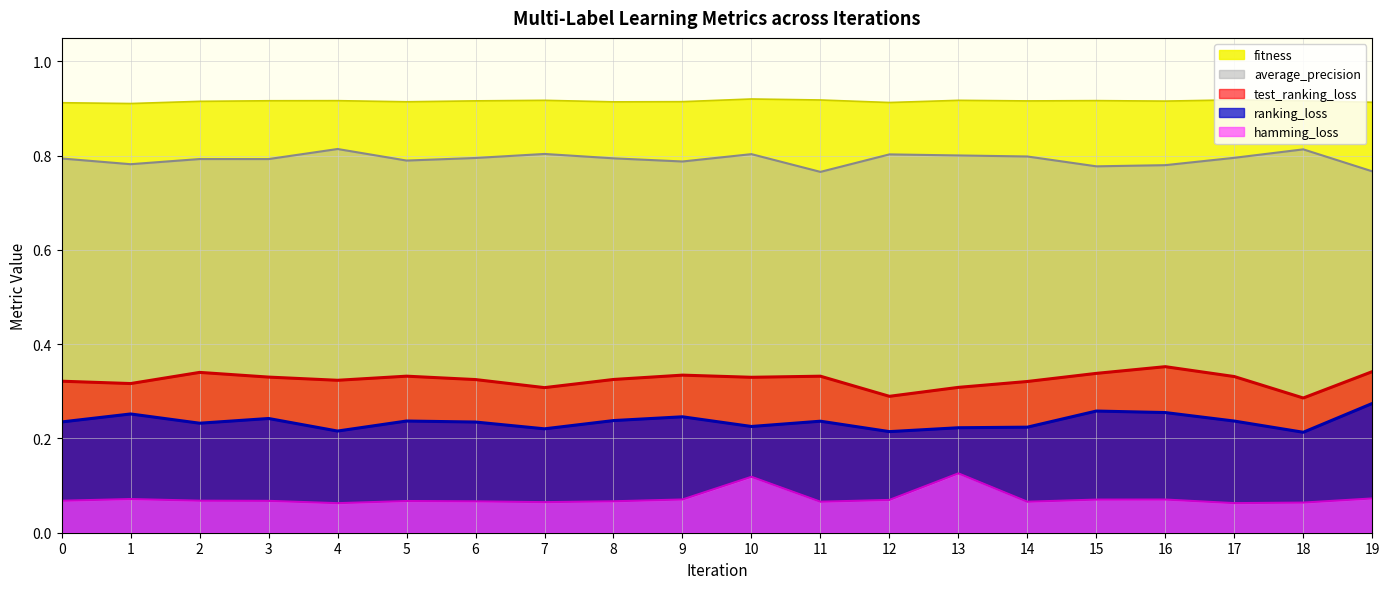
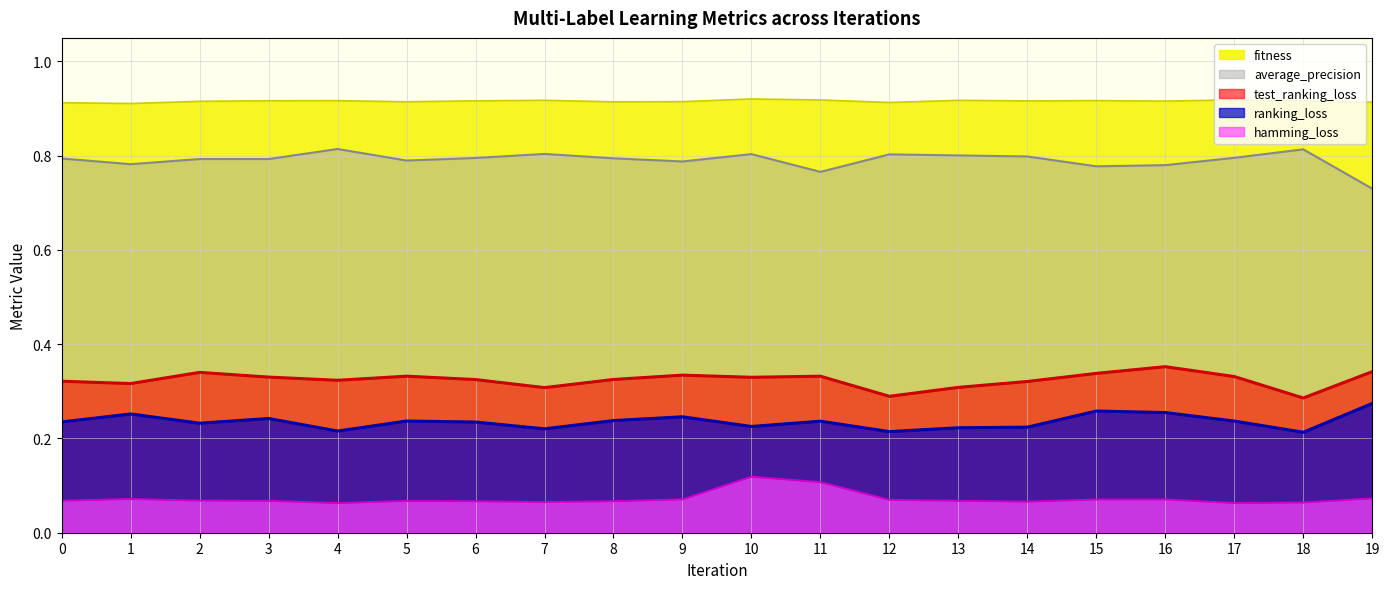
hamming_loss, 11: 0.07 -> 0.11
hamming_loss, 13: 0.13 -> 0.07
average_precision, 19: 0.77 -> 0.73
